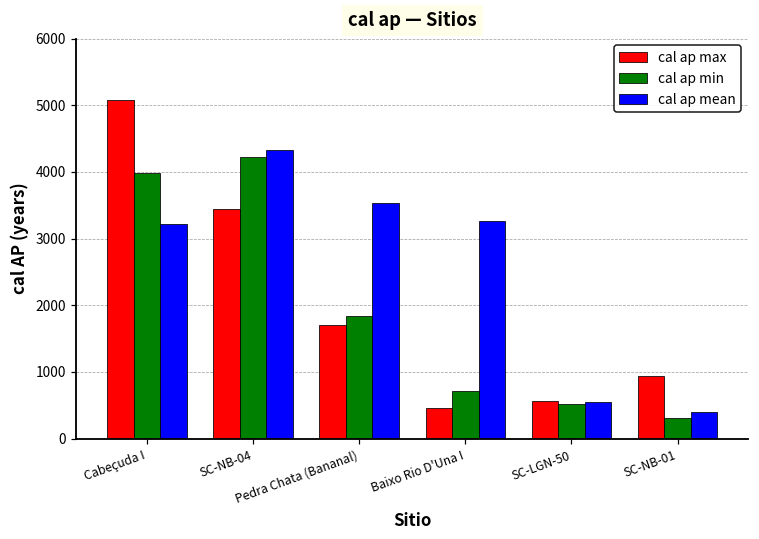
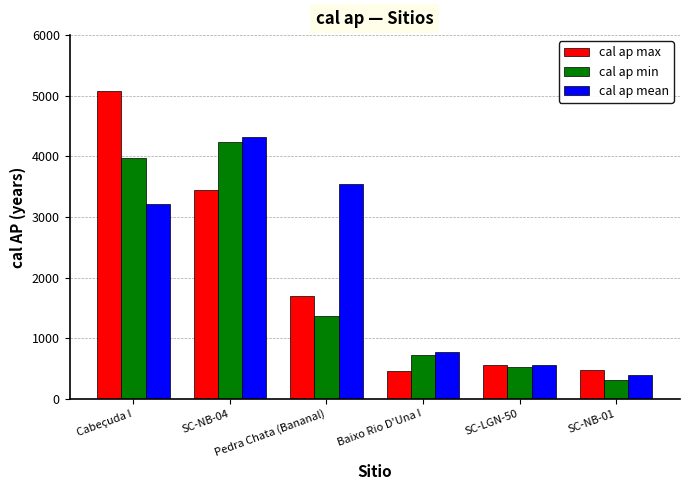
cal ap min, Pedra Chata (Bananal): 1800 -> 1400
cal ap mean, Baixo Rio D'Una I: 3300 -> 800
cal ap max, SC-NB-01: 900 -> 500
